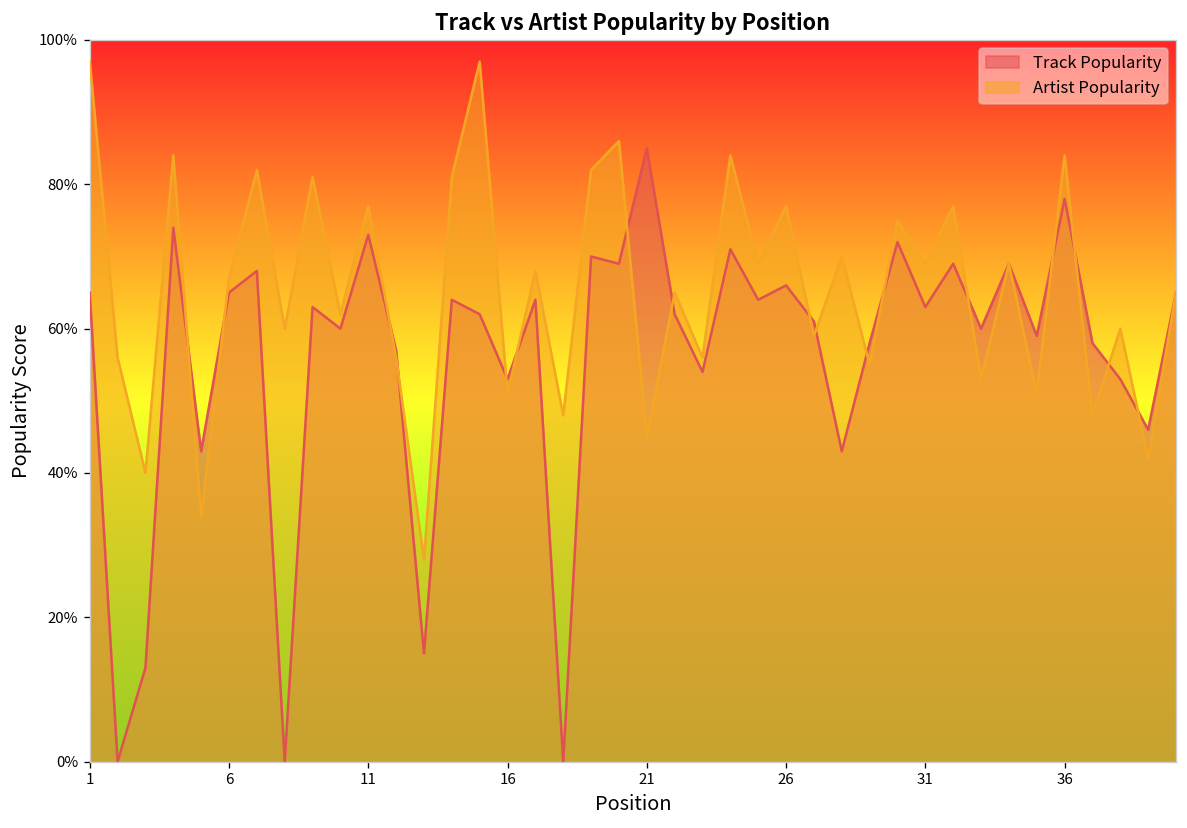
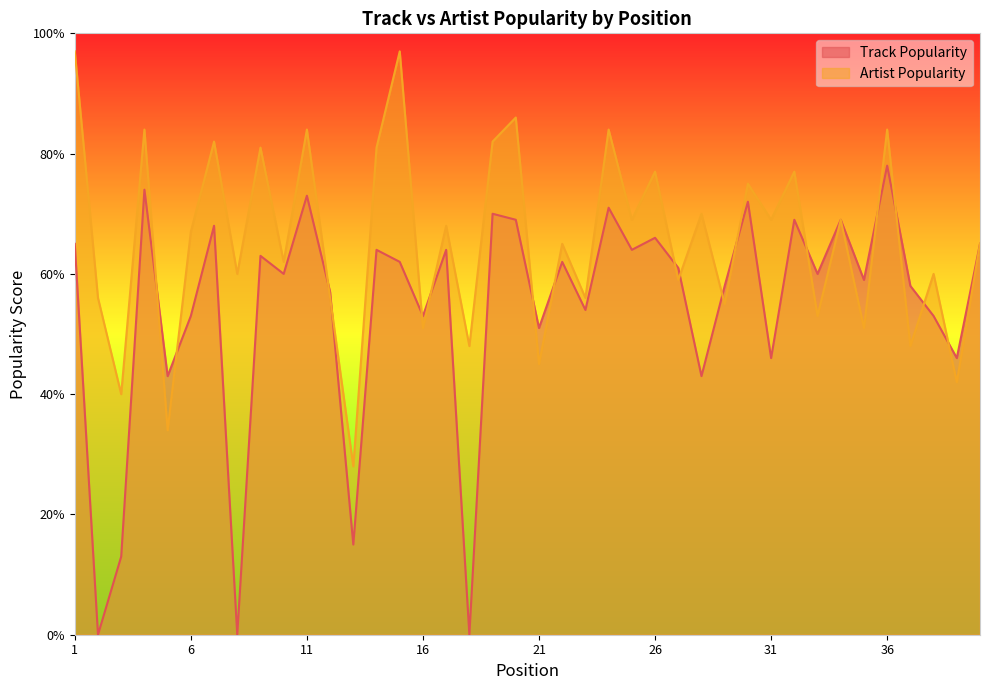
Track Popularity, 6: 65% -> 53%
Artist Popularity, 11: 77% -> 84%
Track Popularity, 21: 85% -> 51%
Track Popularity, 31: 63% -> 46%
